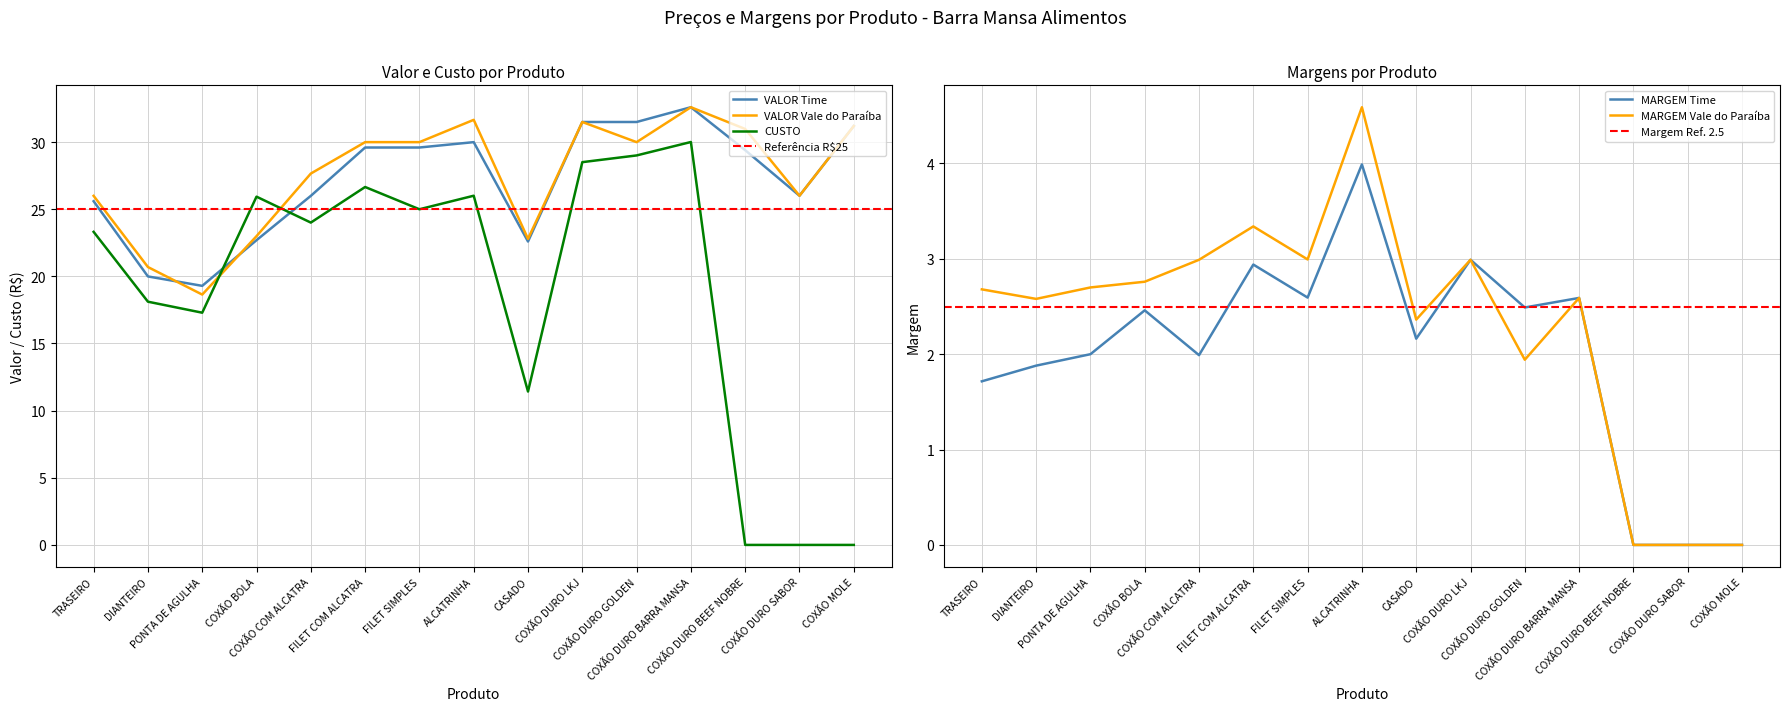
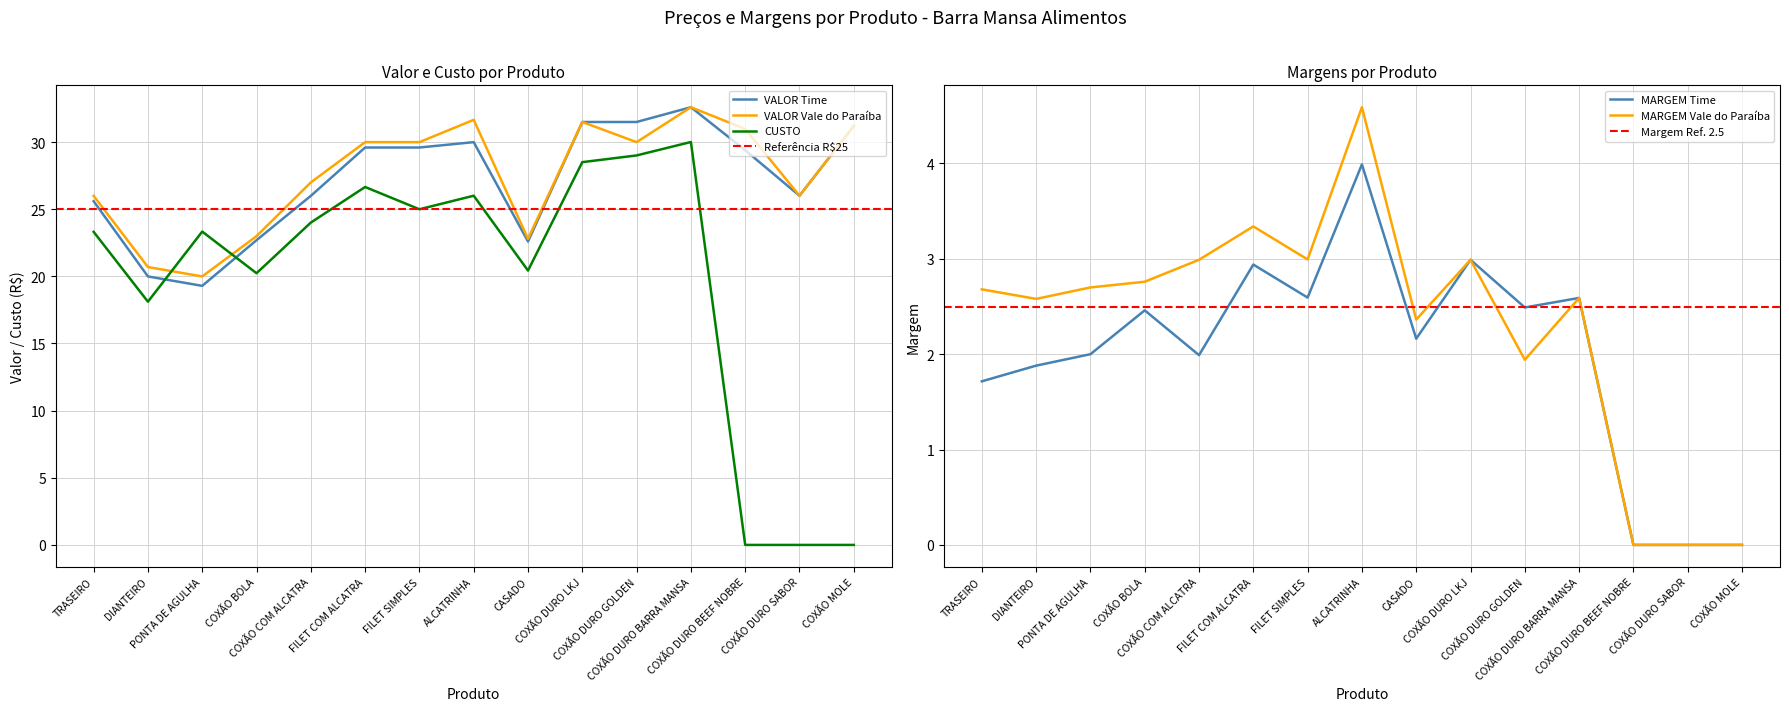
Valor e Custo por Produto, VALOR Vale do Paraíba, PONTA DE AGULHA: 18.6 -> 20.0
Valor e Custo por Produto, CUSTO, PONTA DE AGULHA: 17.3 -> 23.3
Valor e Custo por Produto, CUSTO, COXÃO BOLA: 25.9 -> 20.2
Valor e Custo por Produto, VALOR Vale do Paraíba, COXÃO COM ALCATRA: 27.7 -> 27.0
Valor e Custo por Produto, CUSTO, CASADO: 11.4 -> 20.4
